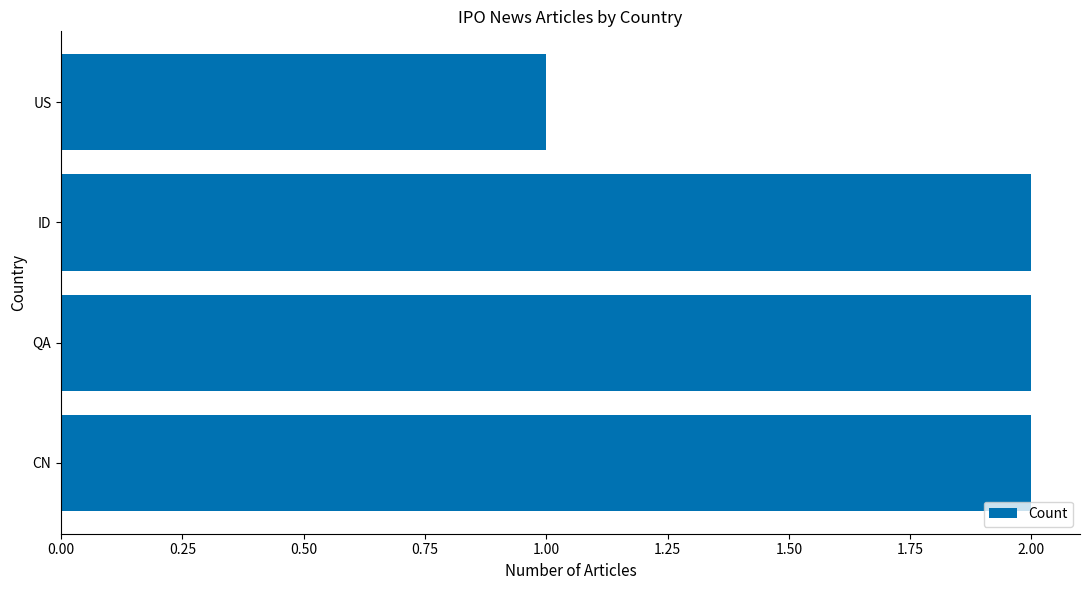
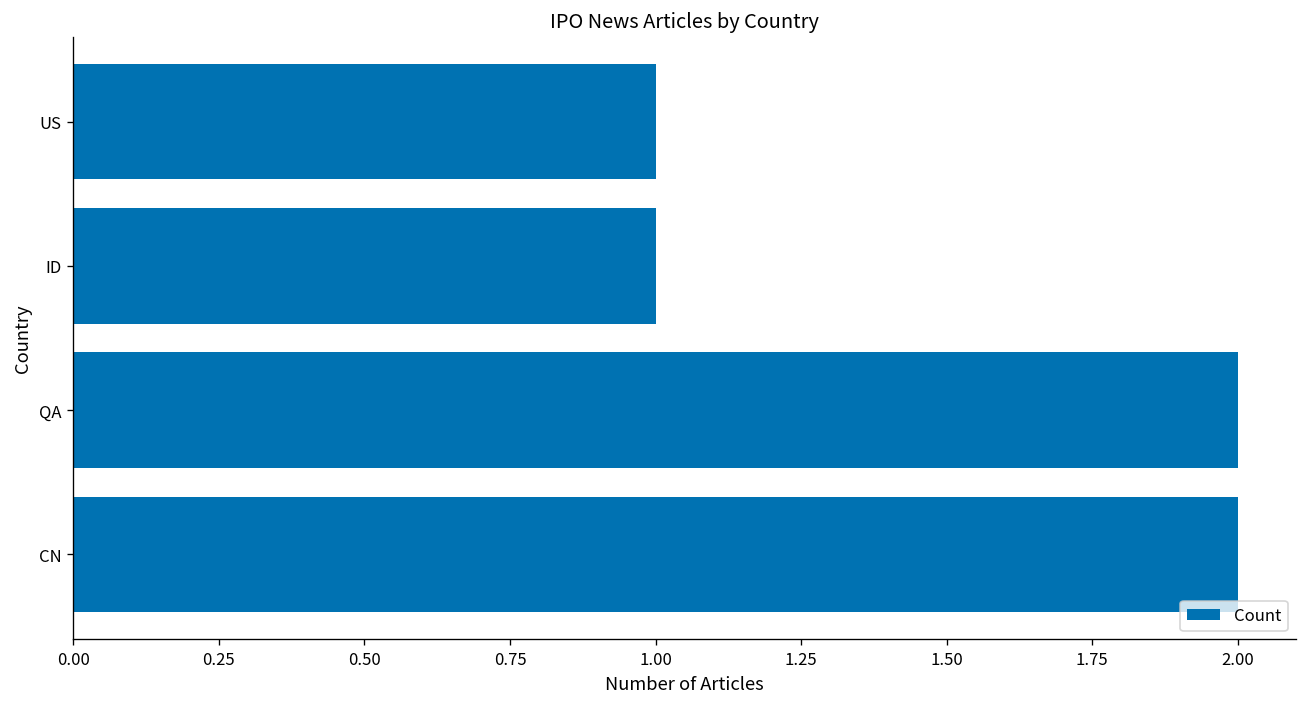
ID: 2 -> 1
